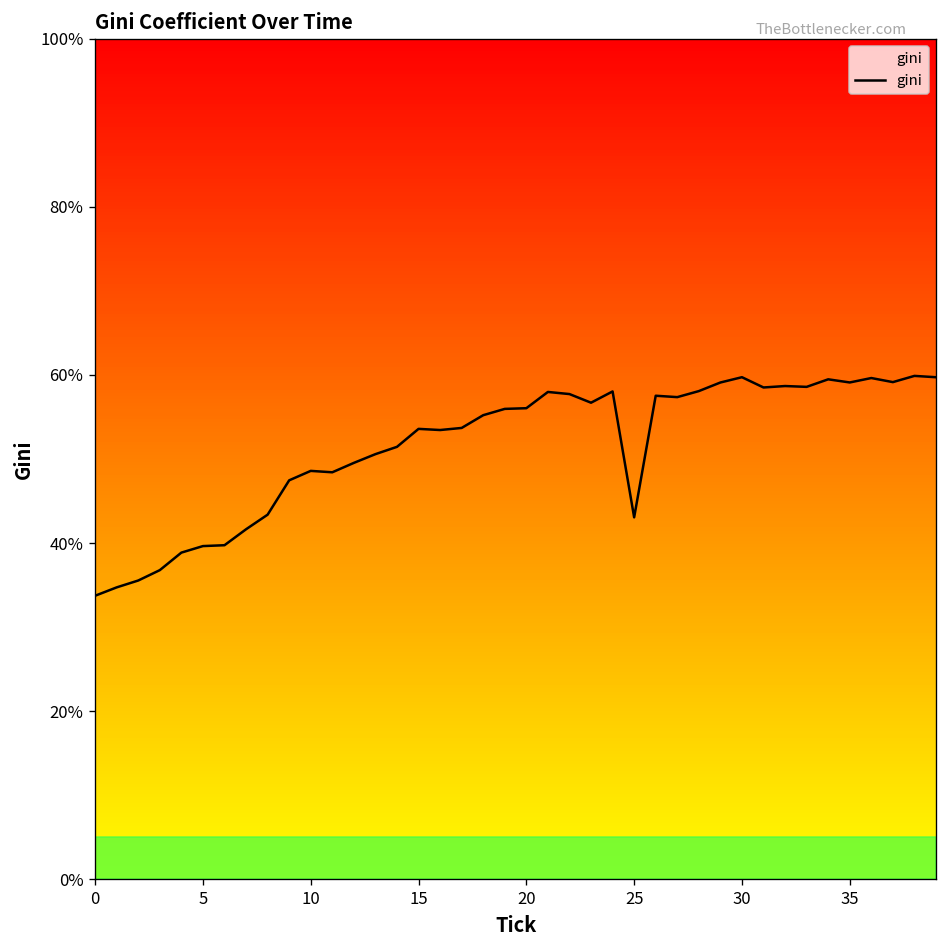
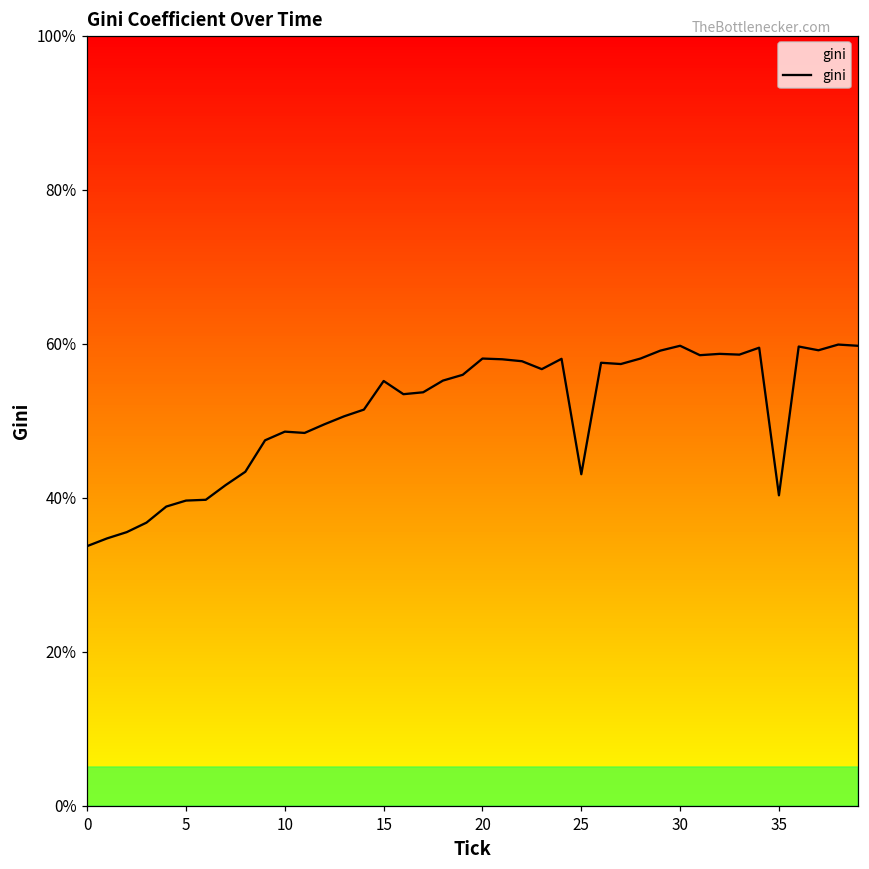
15: 54% -> 55%
20: 56% -> 58%
35: 59% -> 40%
